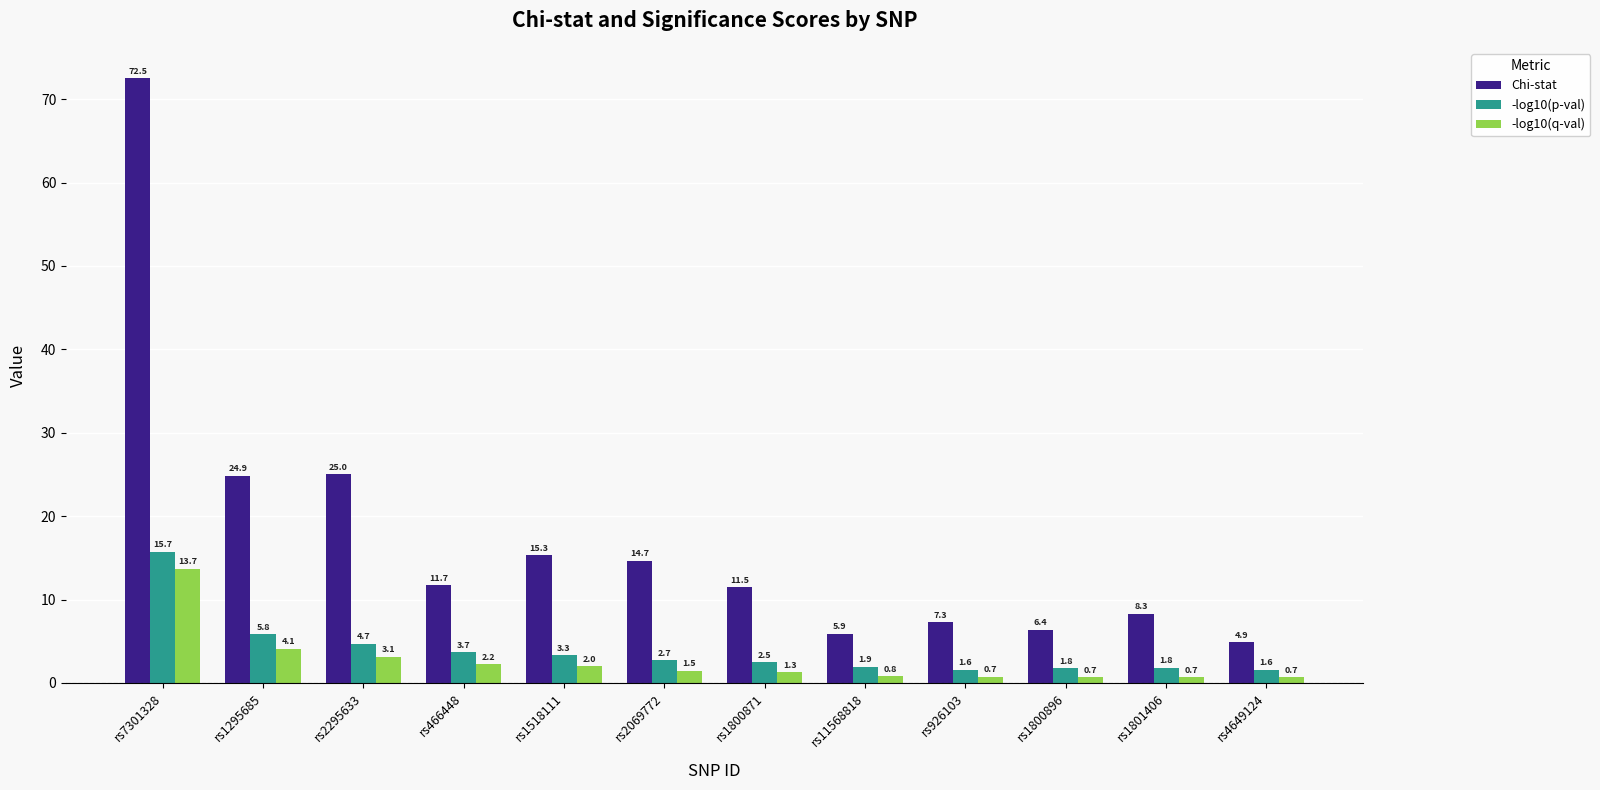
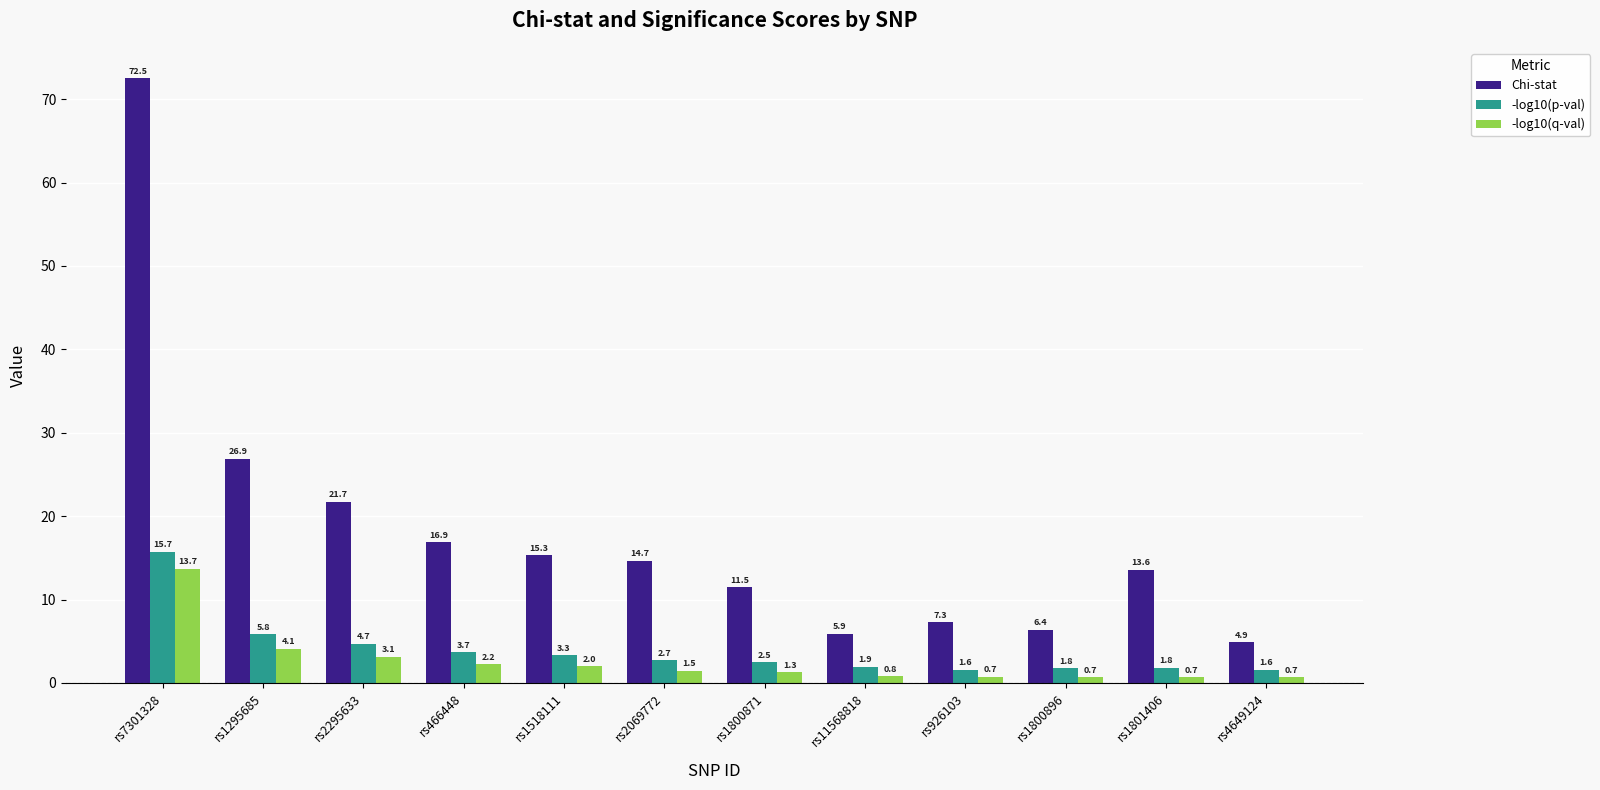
Chi-stat, rs1295685: 24.9 -> 26.9
Chi-stat, rs2295633: 25.0 -> 21.7
Chi-stat, rs466448: 11.7 -> 16.9
Chi-stat, rs1801406: 8.3 -> 13.6
